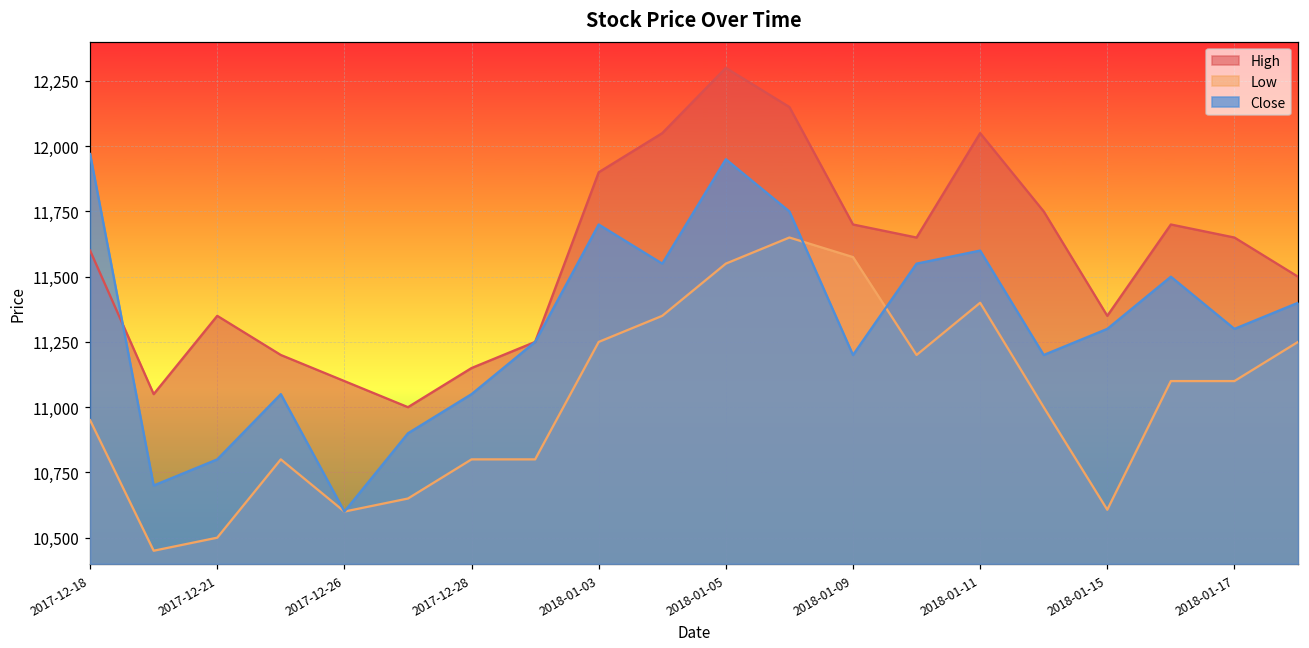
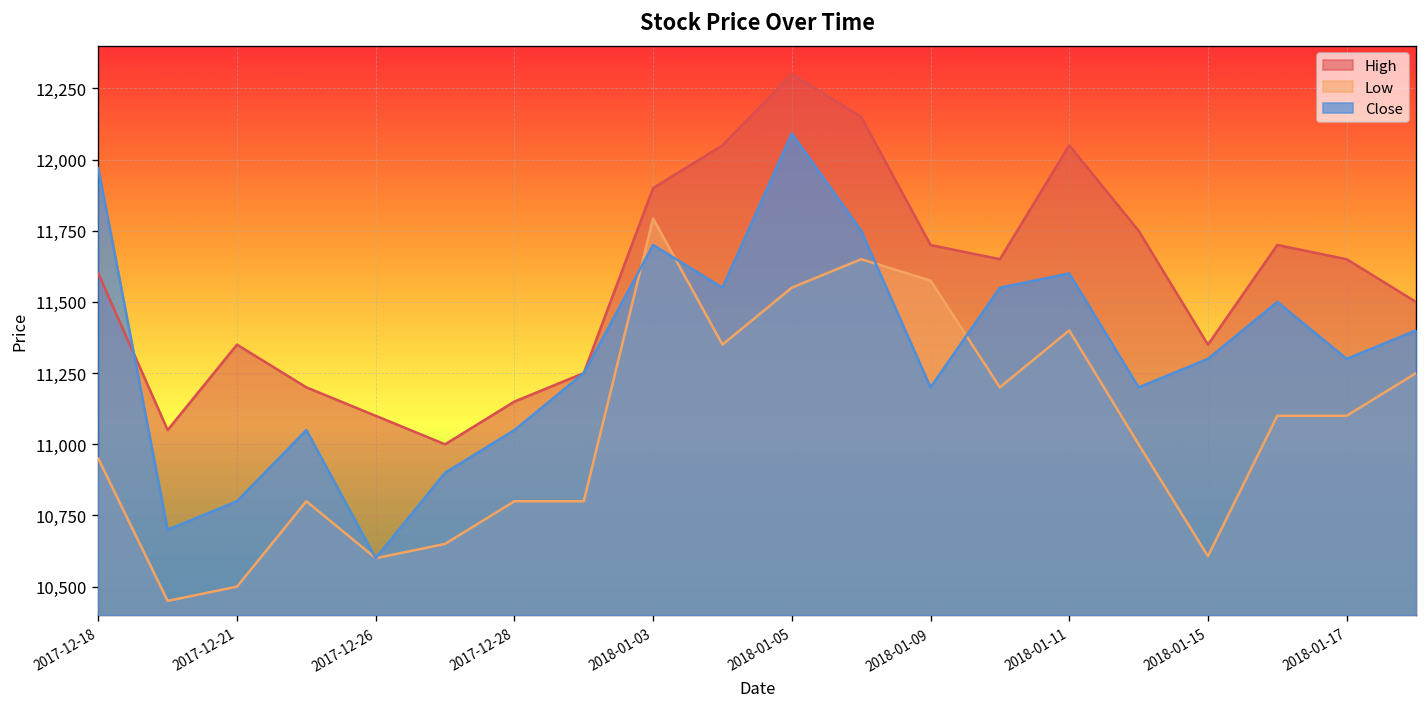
Low, 2018-01-03: 11,250 -> 11,790
Close, 2018-01-05: 11,950 -> 12,090
